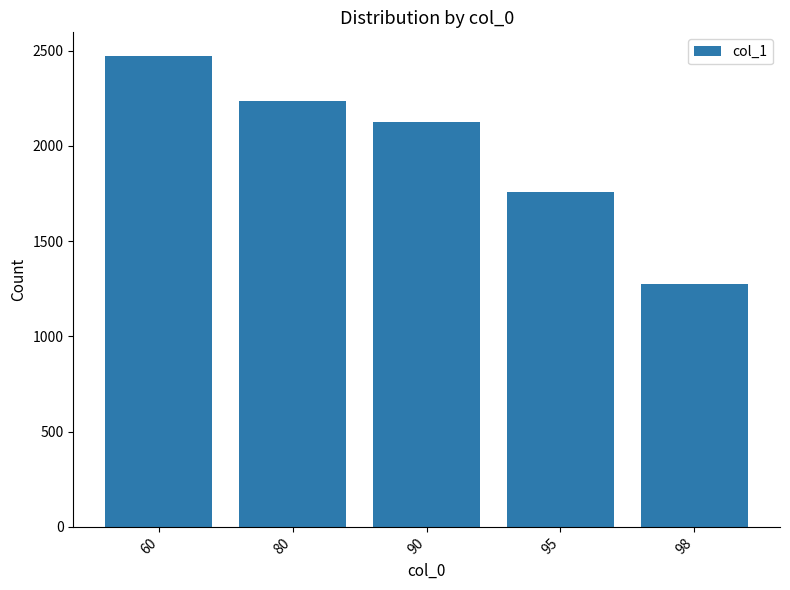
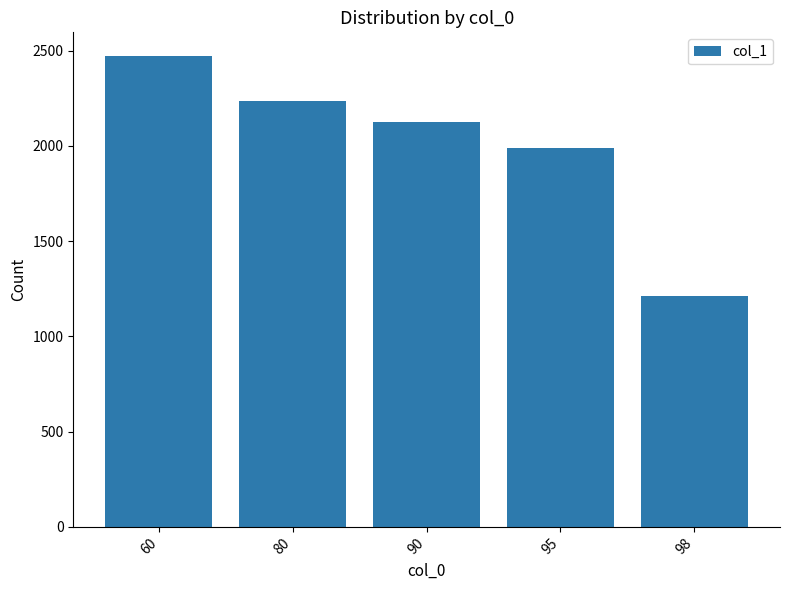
95: 1760 -> 1990
98: 1280 -> 1210
